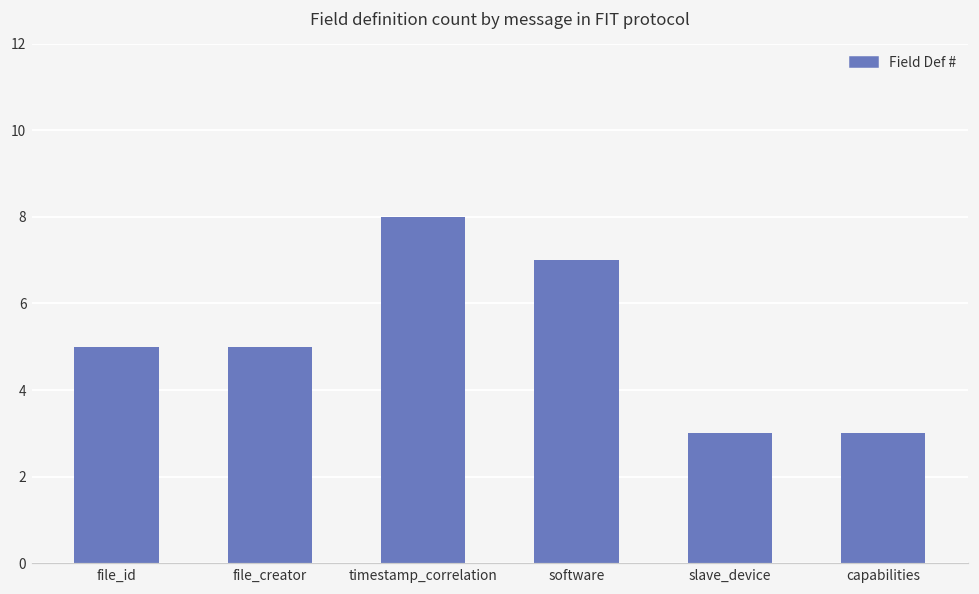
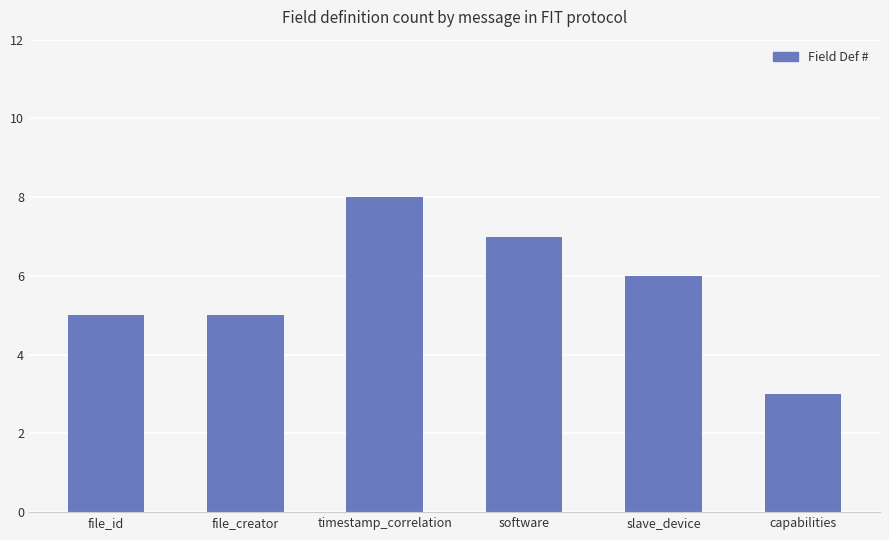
slave_device: 3 -> 6
